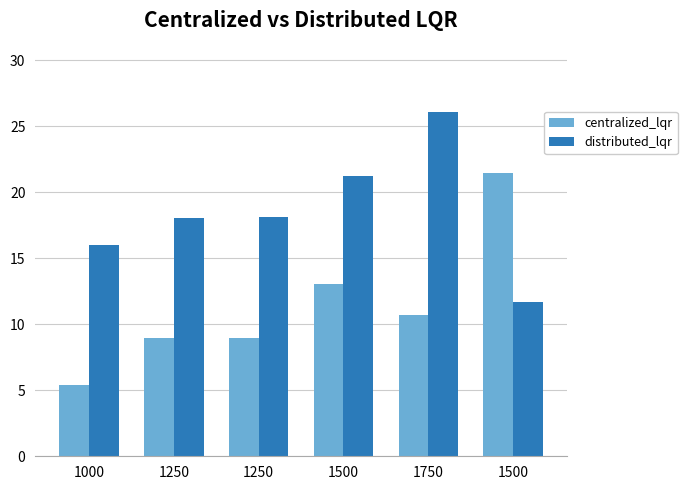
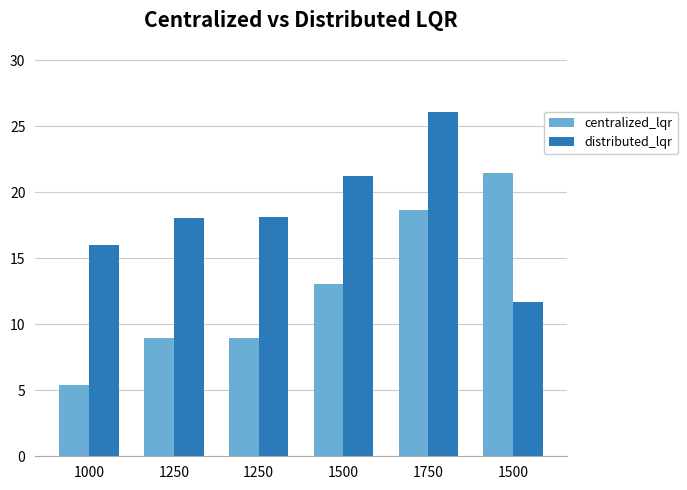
centralized_lqr, 1750: 10.7 -> 18.7
